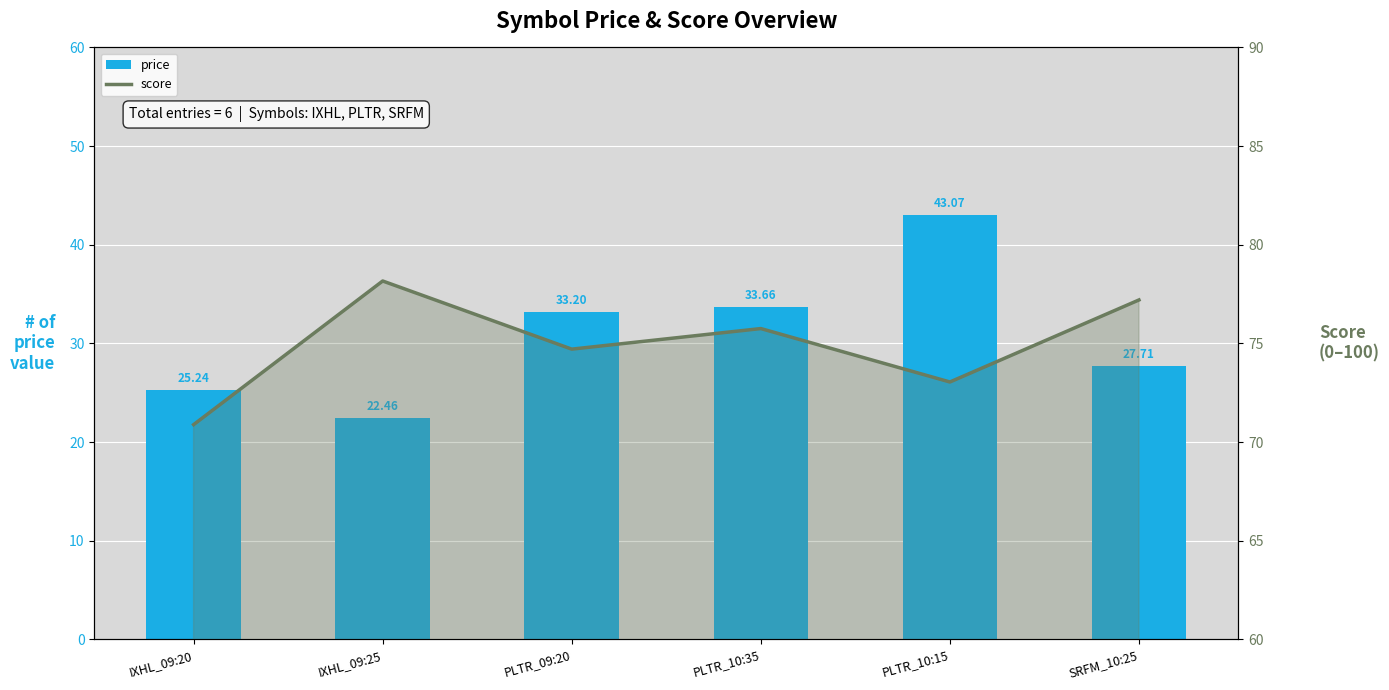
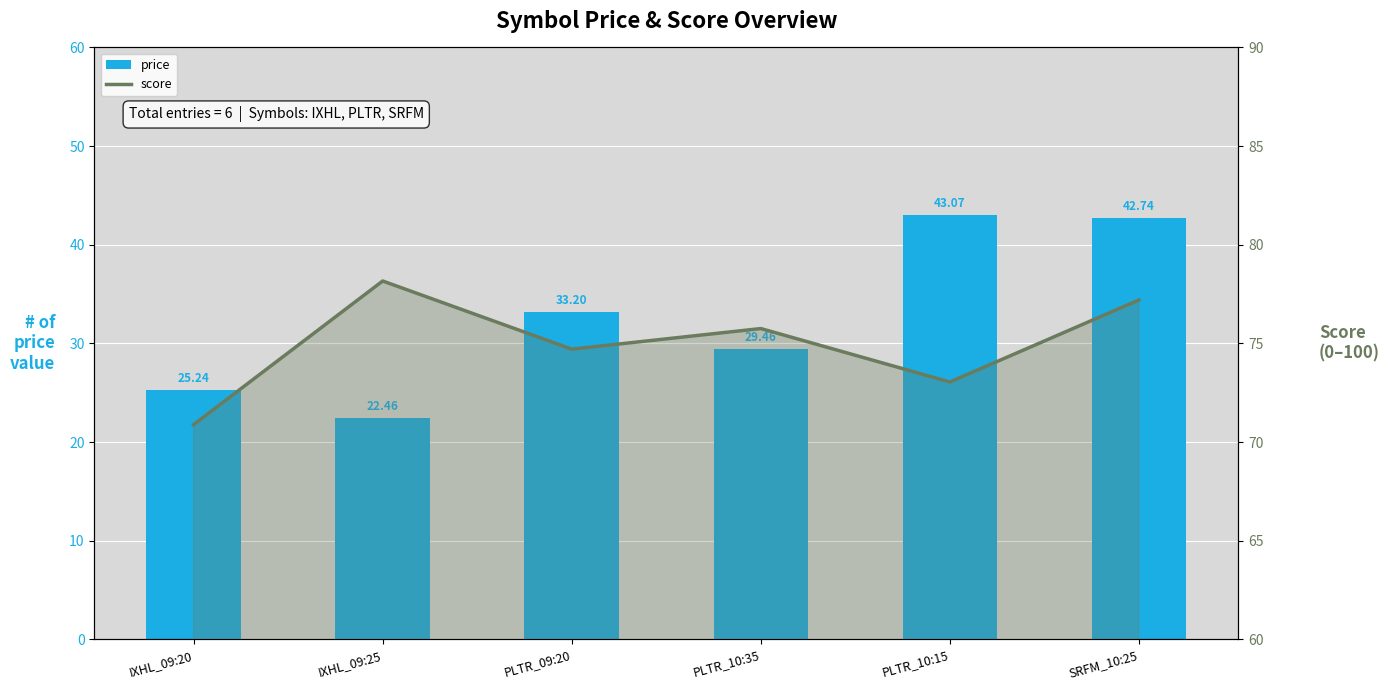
price, PLTR_10:35: 33.66 -> 29.46
price, SRFM_10:25: 27.71 -> 42.74
